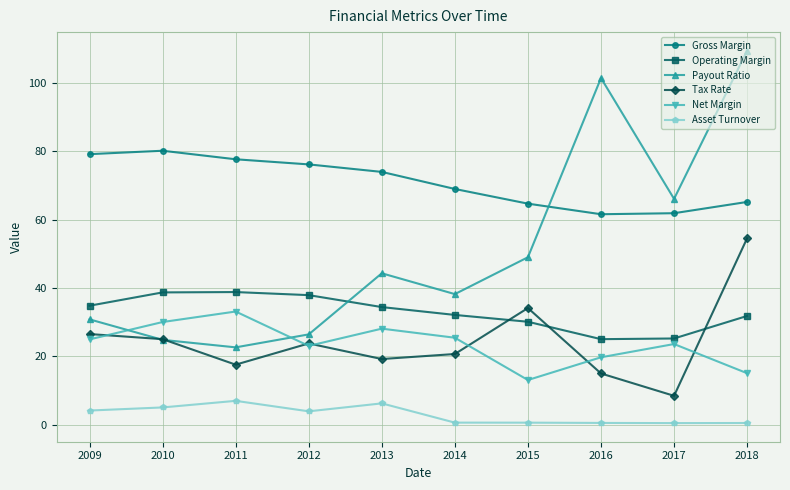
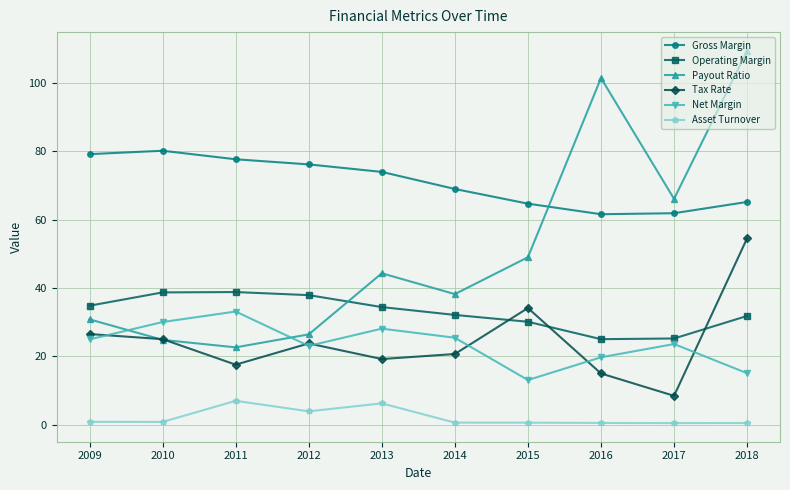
Asset Turnover, 2009: 4 -> 1
Asset Turnover, 2010: 5 -> 1
